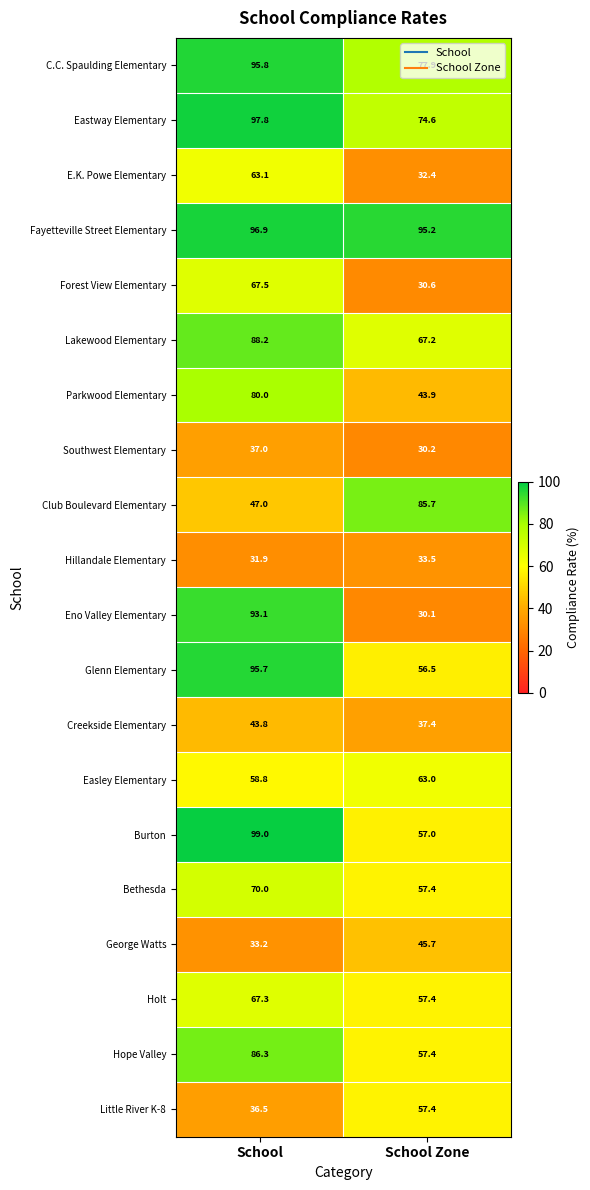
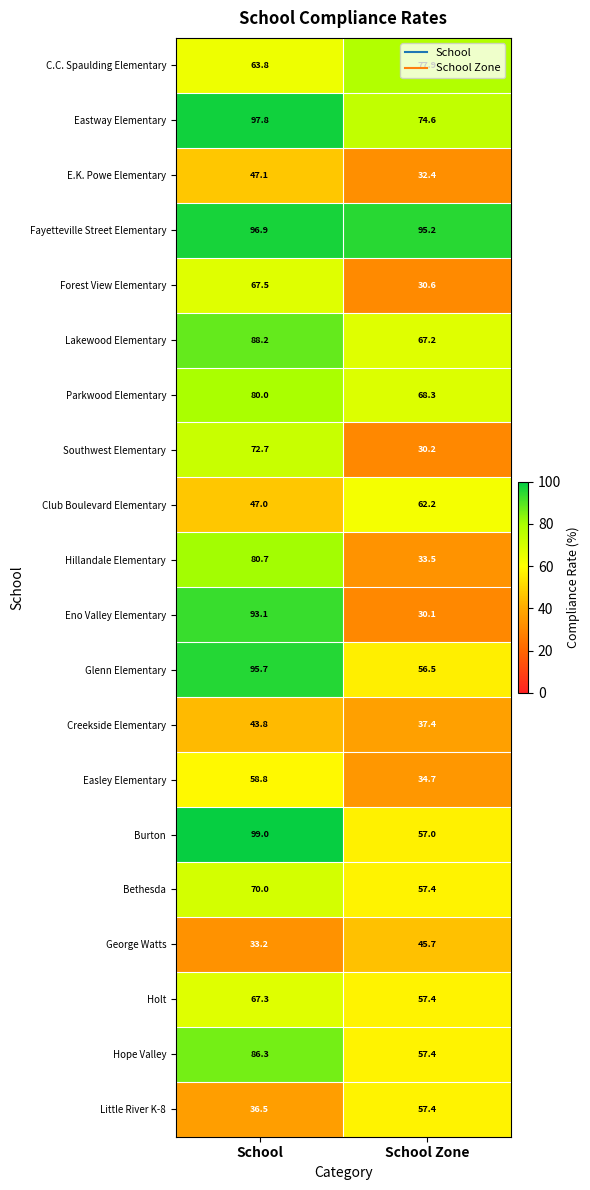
C.C. Spaulding Elementary, School: 95.8 -> 63.8
E.K. Powe Elementary, School: 63.1 -> 47.1
Parkwood Elementary, School Zone: 43.9 -> 68.3
Southwest Elementary, School: 37.0 -> 72.7
Club Boulevard Elementary, School Zone: 85.7 -> 62.2
Hillandale Elementary, School: 31.9 -> 80.7
Easley Elementary, School Zone: 63.0 -> 34.7
